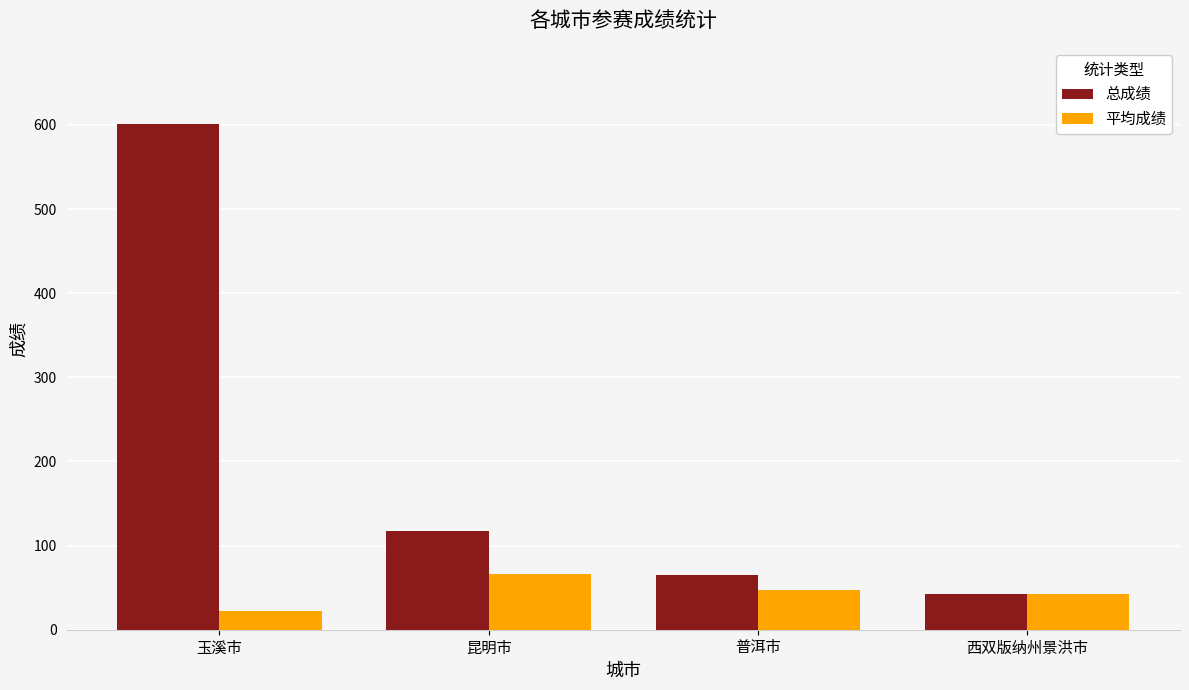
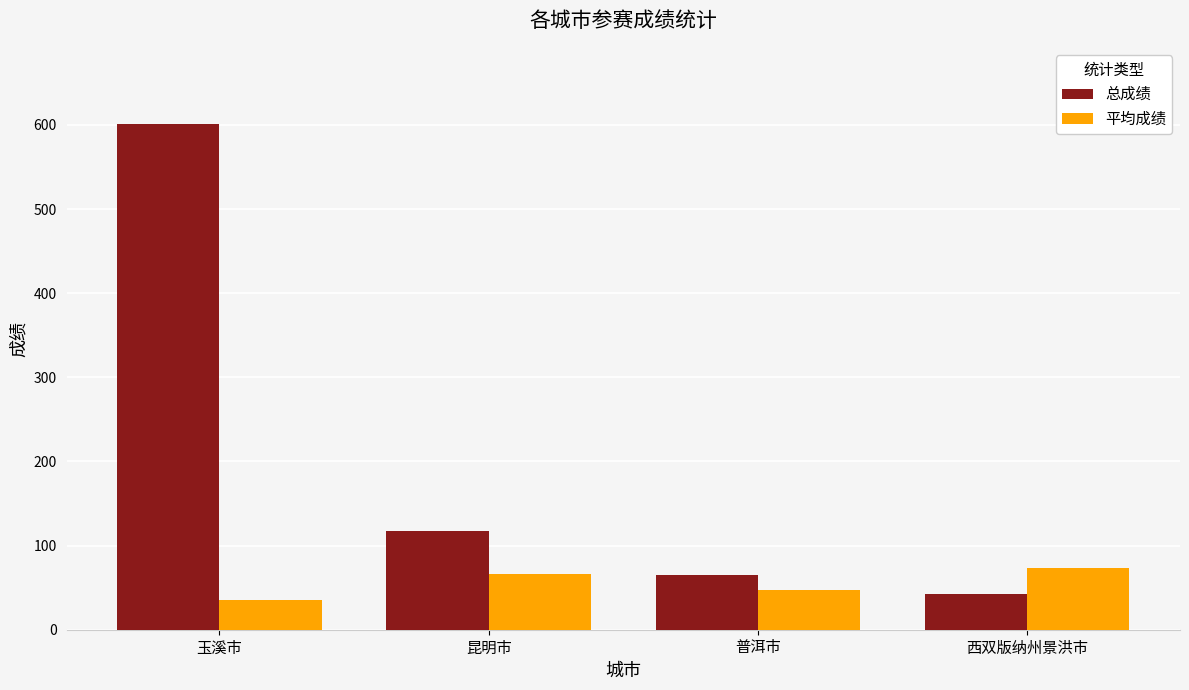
平均成绩, 玉溪市: 20 -> 40
平均成绩, 西双版纳州景洪市: 40 -> 70
